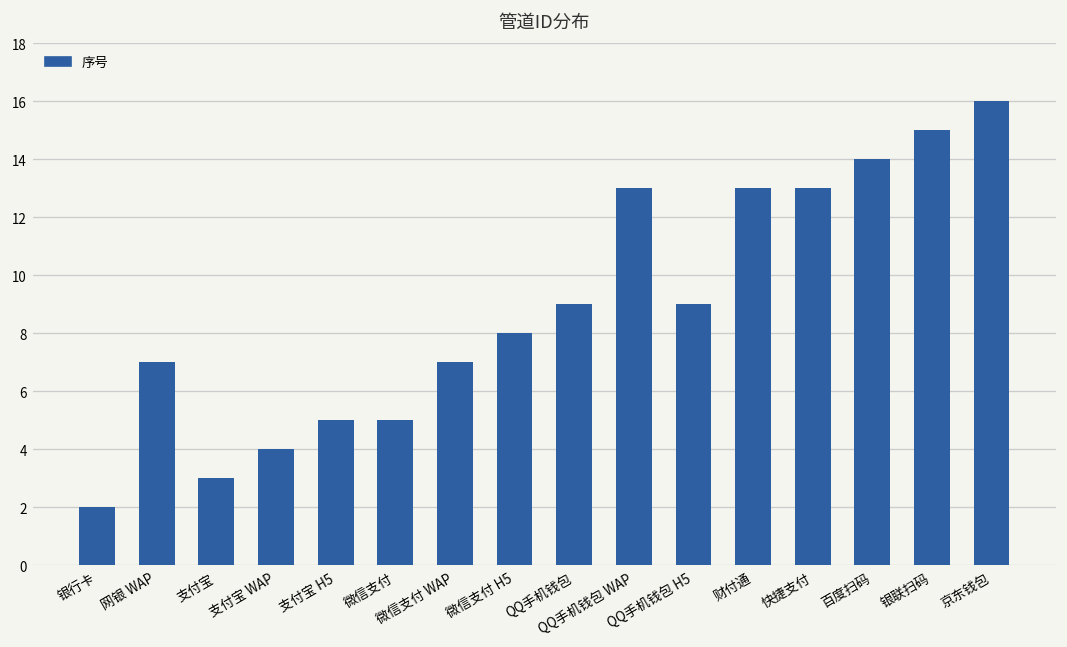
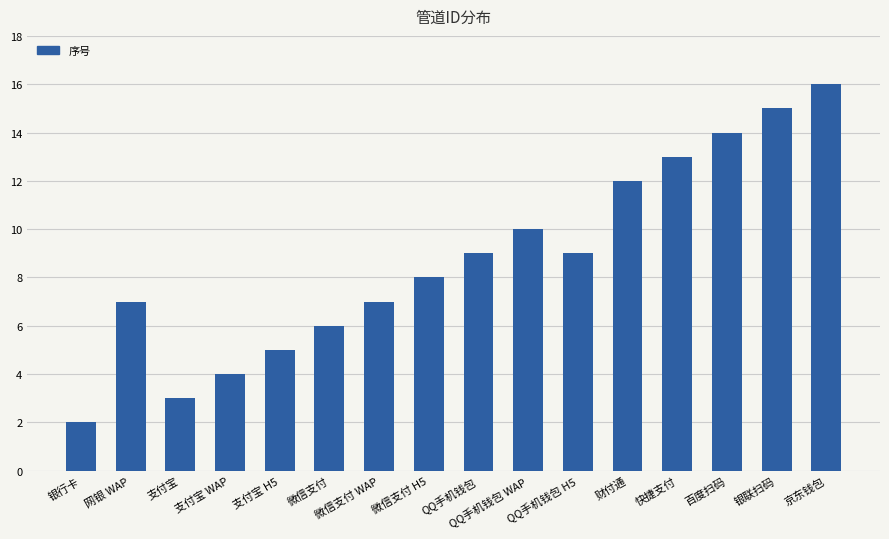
微信支付: 5 -> 6
QQ手机钱包 WAP: 13 -> 10
财付通: 13 -> 12
